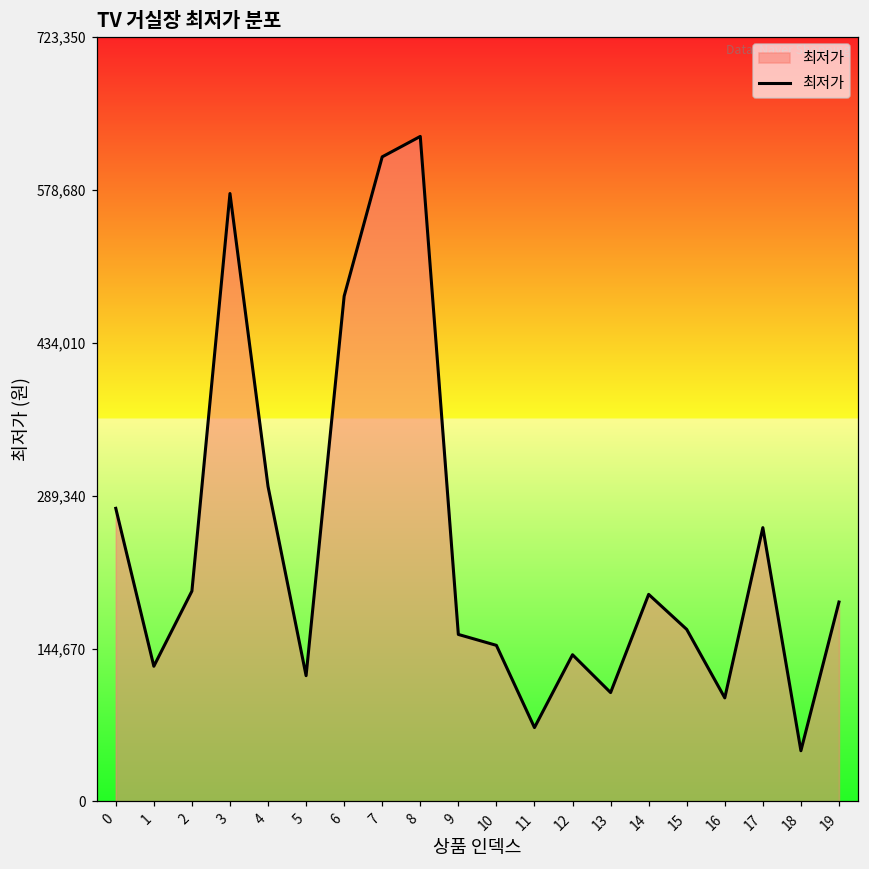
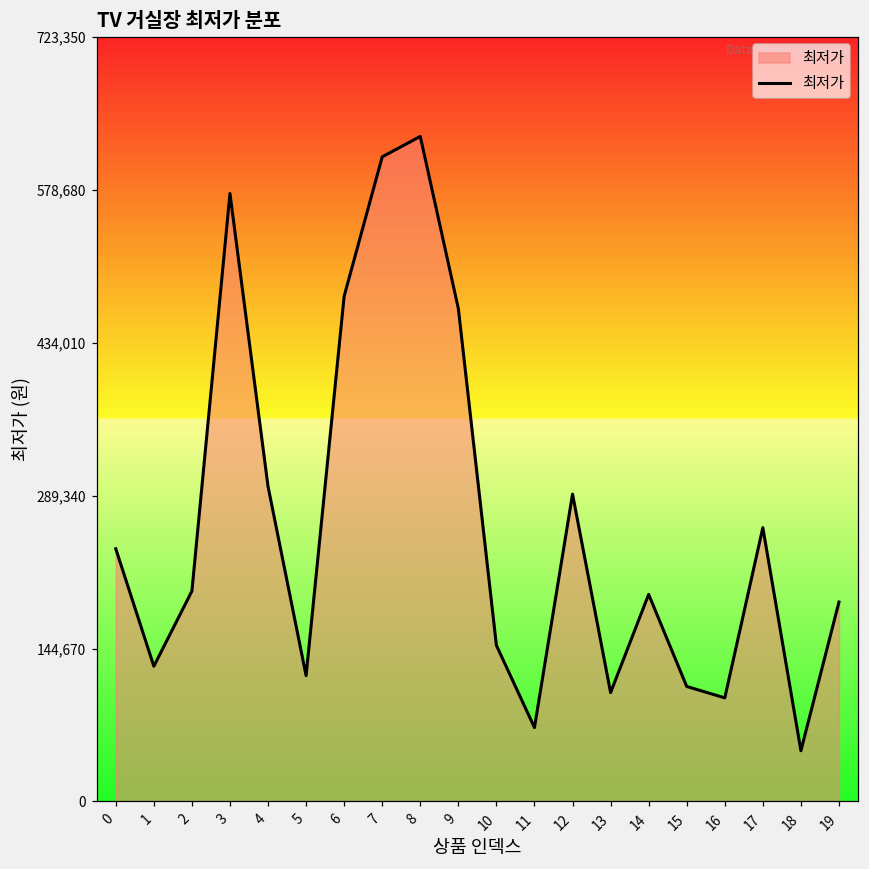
0: 280,000 -> 240,000
9: 160,000 -> 470,000
12: 140,000 -> 290,000
15: 160,000 -> 110,000
